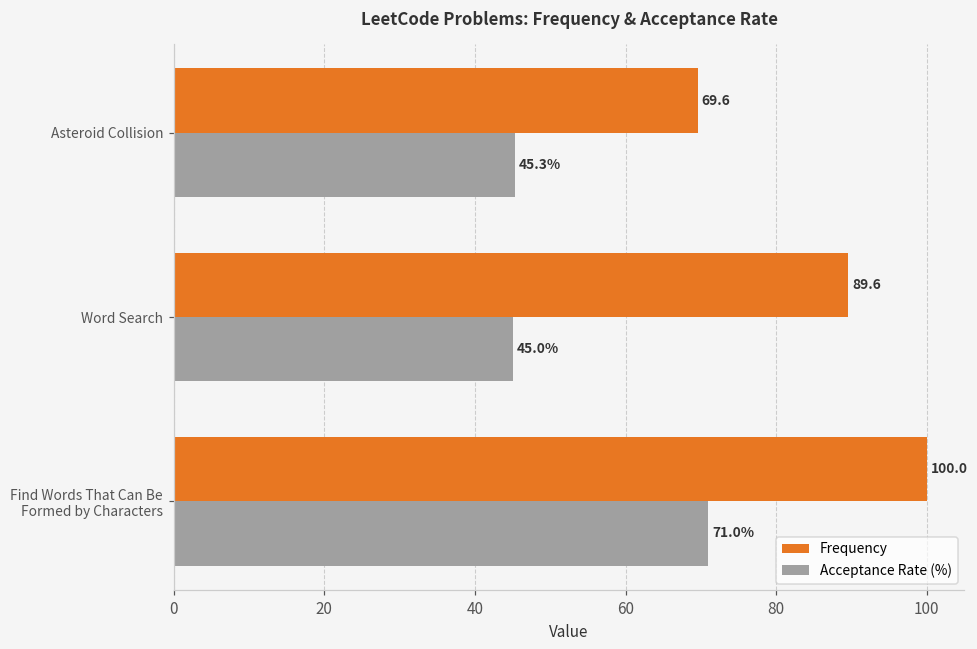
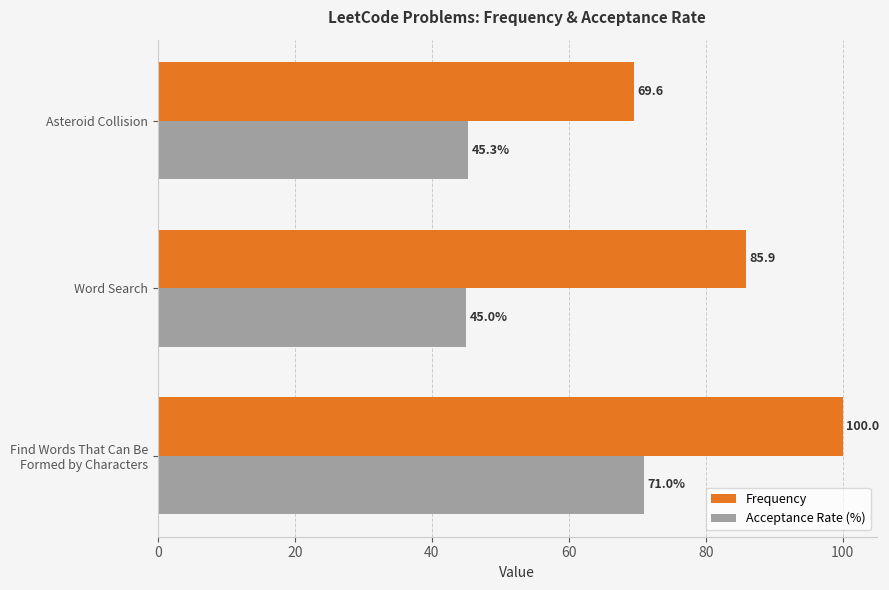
Frequency, Word Search: 89.6 -> 85.9
